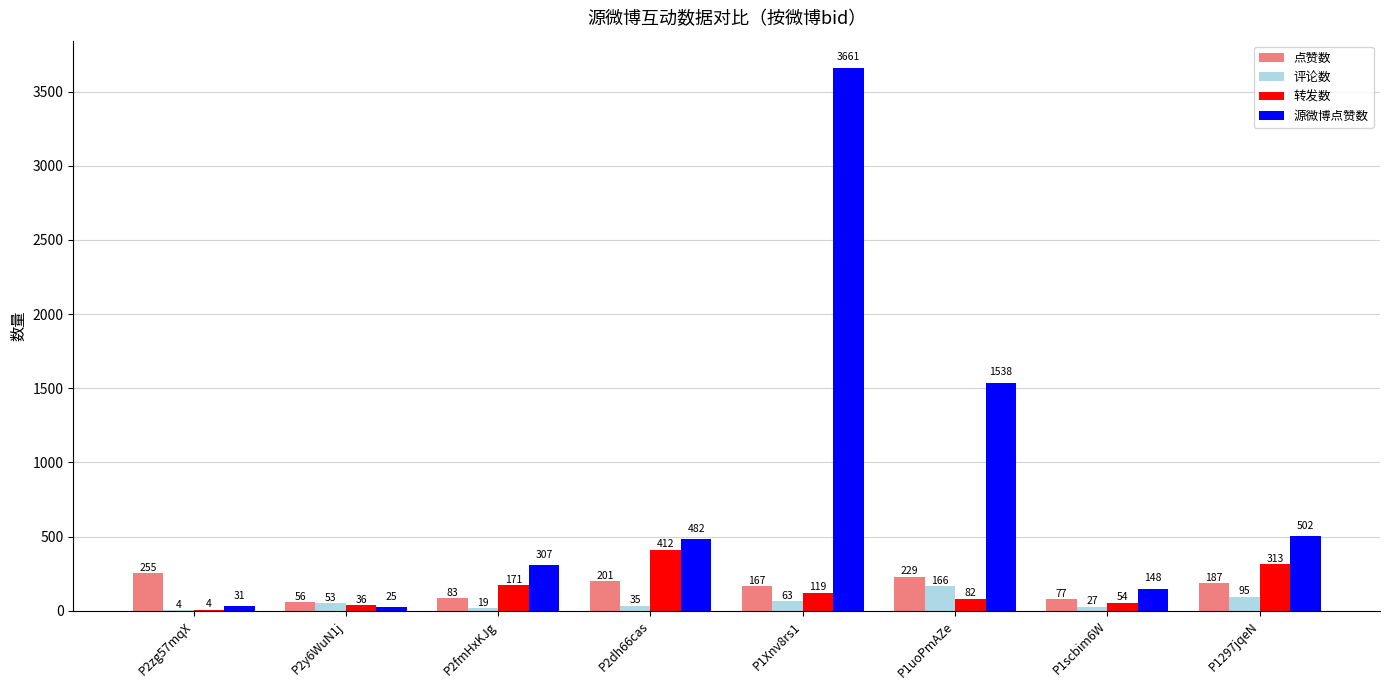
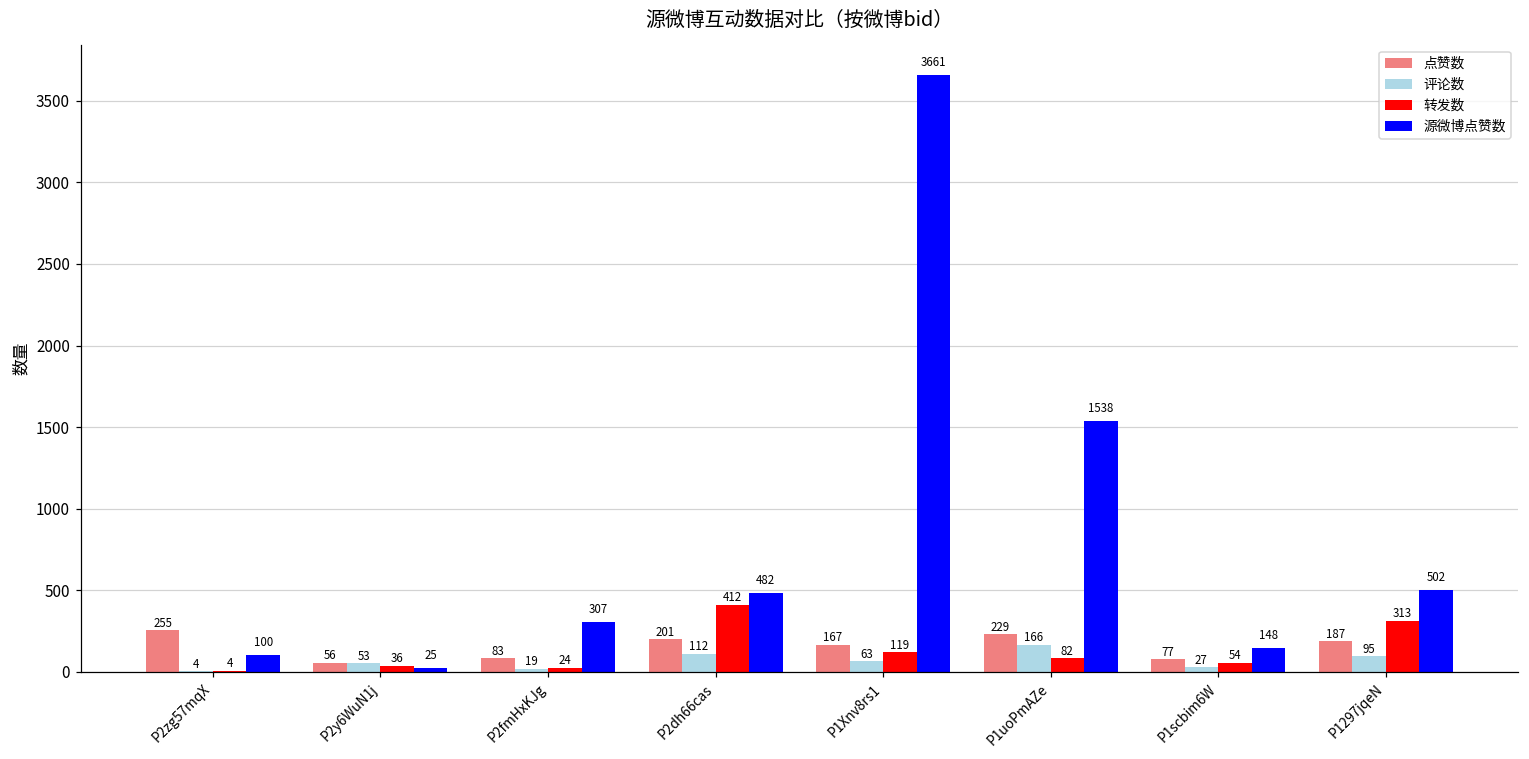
源微博点赞数, P2zg57mqX: 31 -> 100
转发数, P2fmHxKJg: 171 -> 24
评论数, P2dh66cas: 35 -> 112
